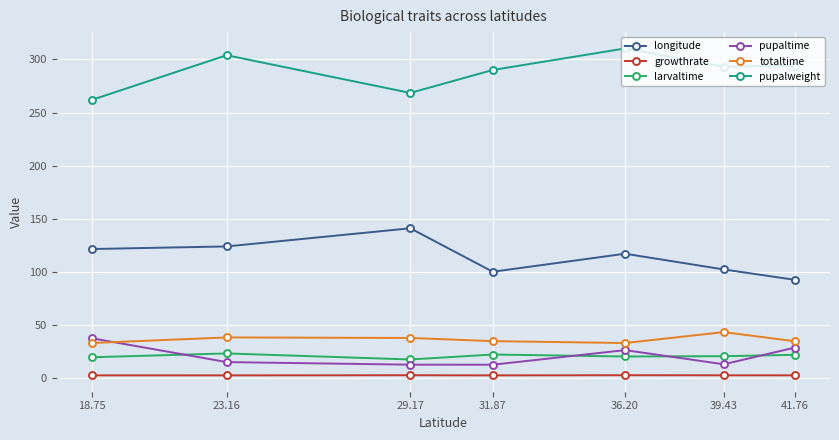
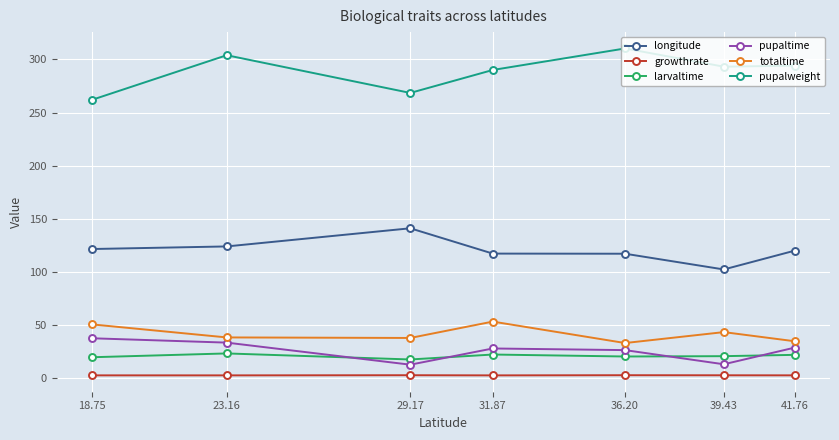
totaltime, 18.75: 33 -> 51
pupaltime, 23.16: 15 -> 33
longitude, 31.87: 100 -> 117
pupaltime, 31.87: 13 -> 28
totaltime, 31.87: 35 -> 53
longitude, 41.76: 93 -> 120
